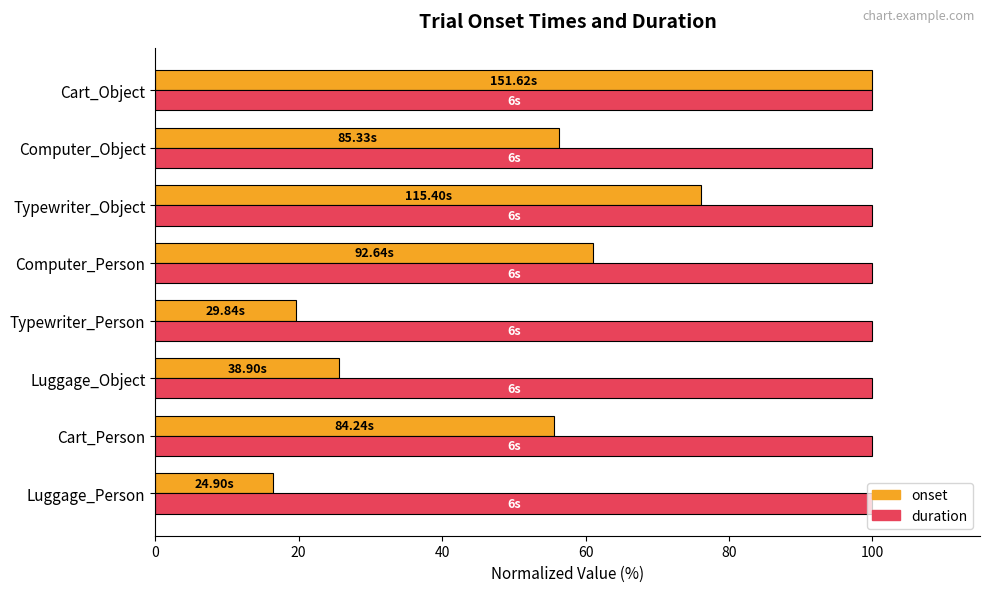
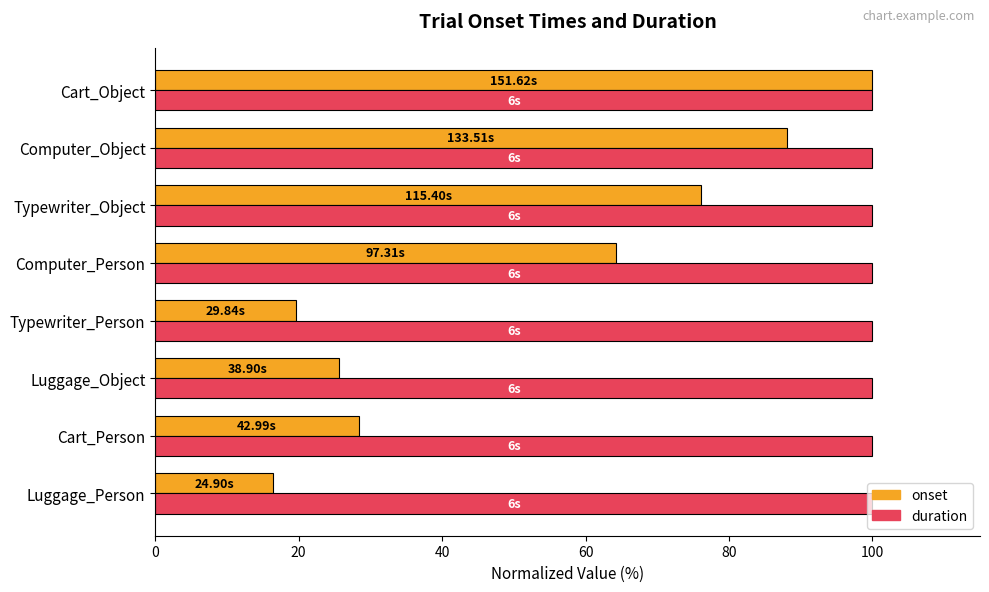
onset, Computer_Object: 85.33s -> 133.51s
onset, Computer_Person: 92.64s -> 97.31s
onset, Cart_Person: 84.24s -> 42.99s
